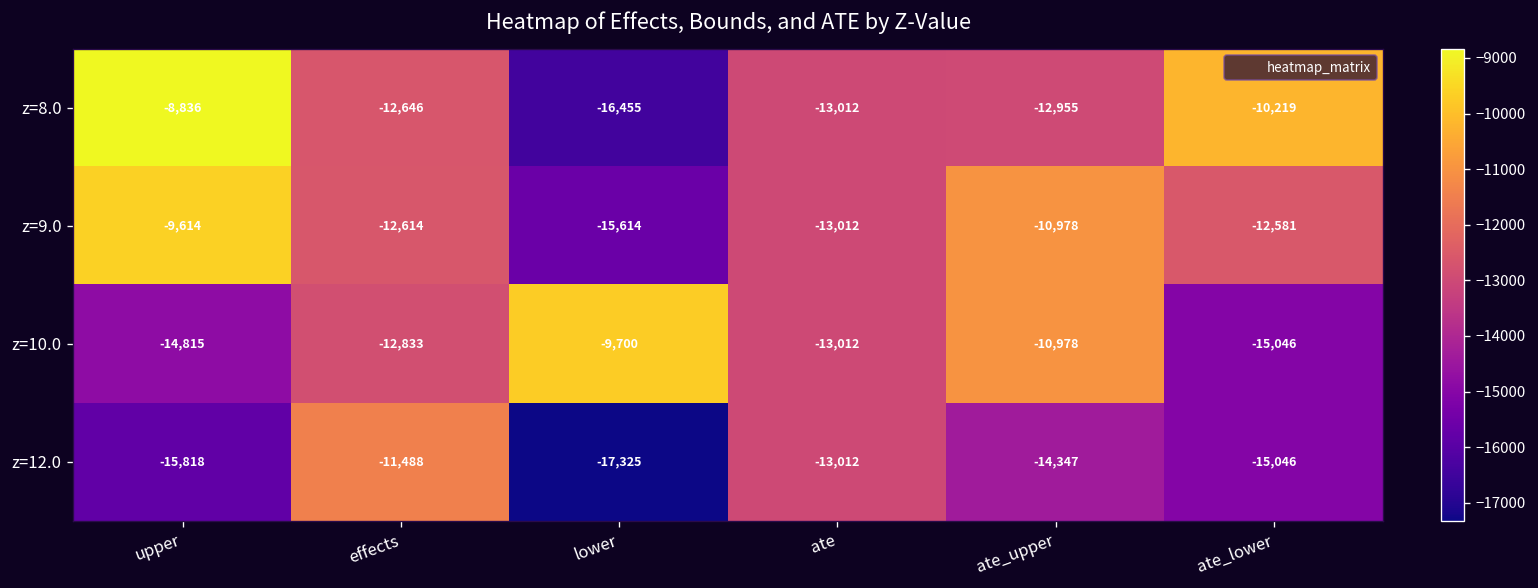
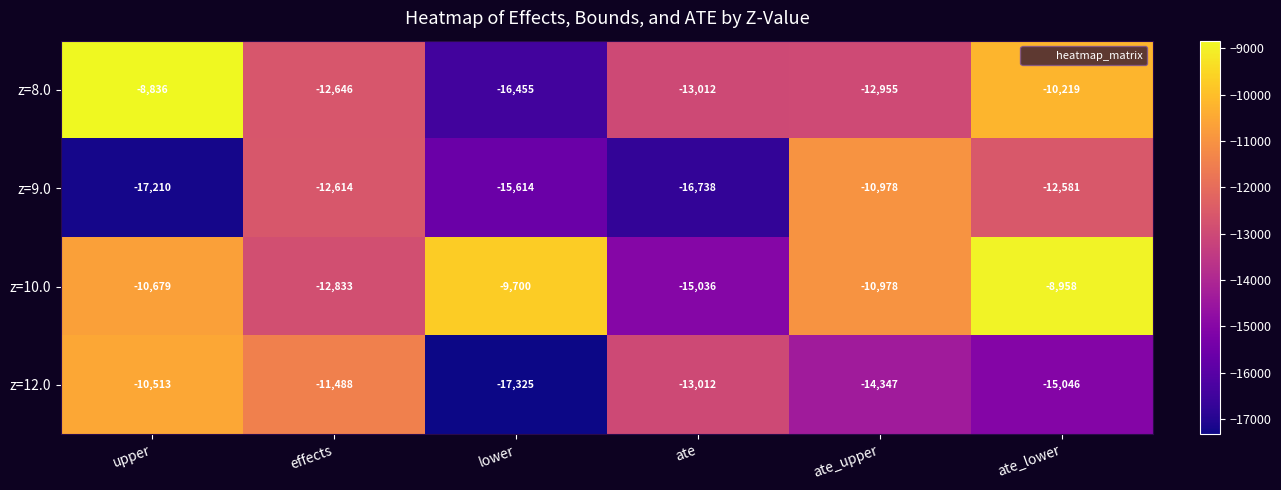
z=9.0, upper: -9,614 -> -17,210
z=9.0, ate: -13,012 -> -16,738
z=10.0, upper: -14,815 -> -10,679
z=10.0, ate: -13,012 -> -15,036
z=10.0, ate_lower: -15,046 -> -8,958
z=12.0, upper: -15,818 -> -10,513
